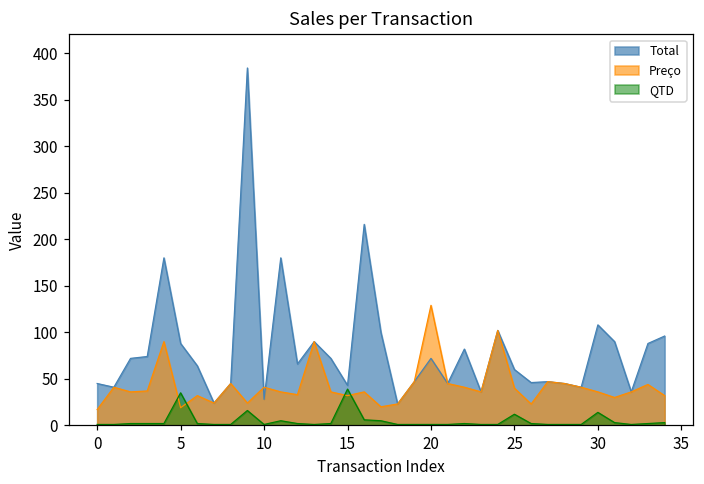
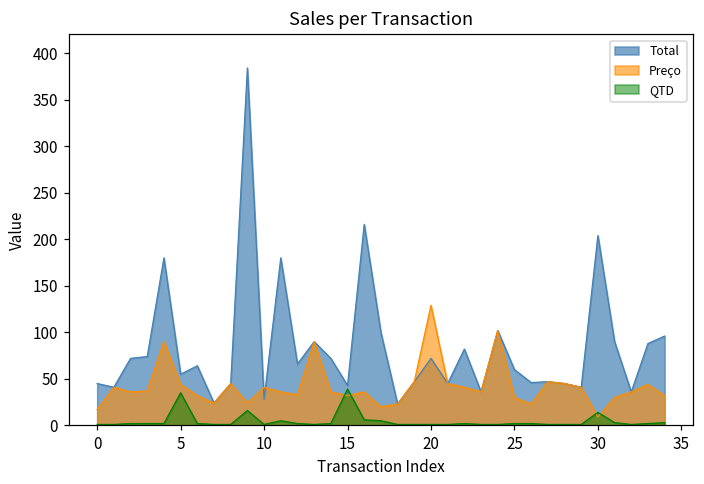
Total, 5: 90 -> 60
Preço, 5: 20 -> 40
Preço, 25: 40 -> 30
QTD, 25: 10 -> 0
Total, 30: 110 -> 200
Preço, 30: 40 -> 10
